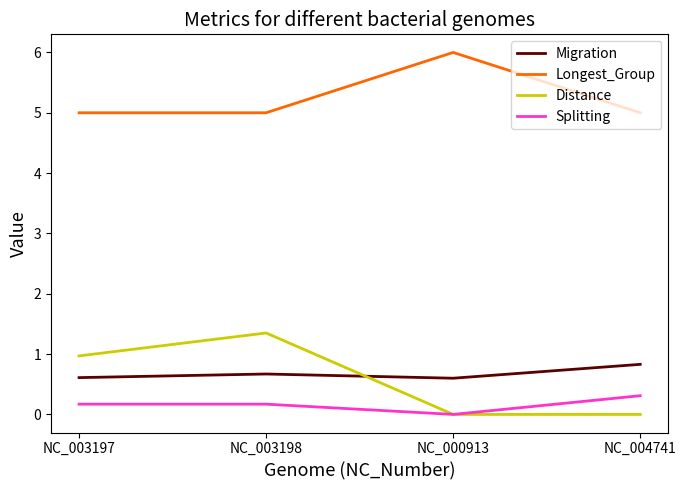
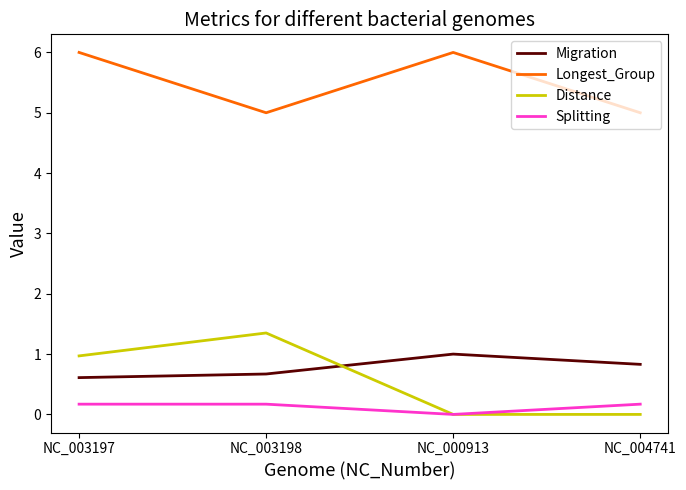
Longest_Group, NC_003197: 5 -> 6
Migration, NC_000913: 0.6 -> 1.0
Splitting, NC_004741: 0.3 -> 0.2
